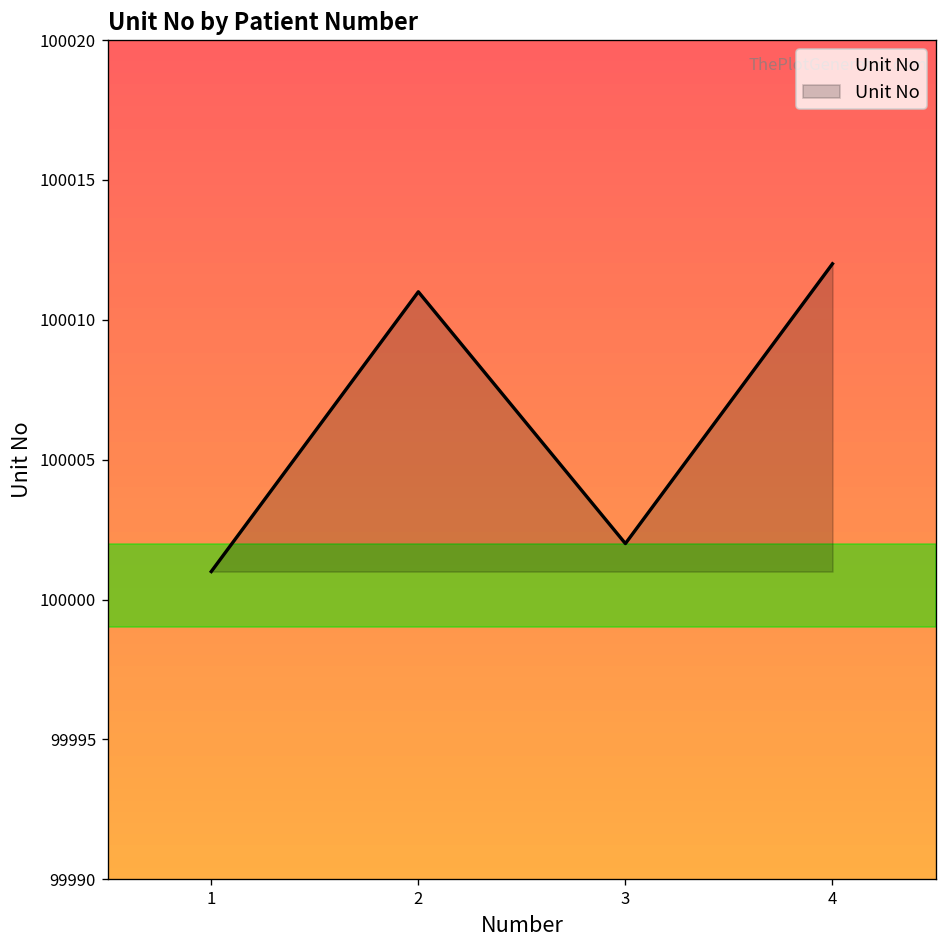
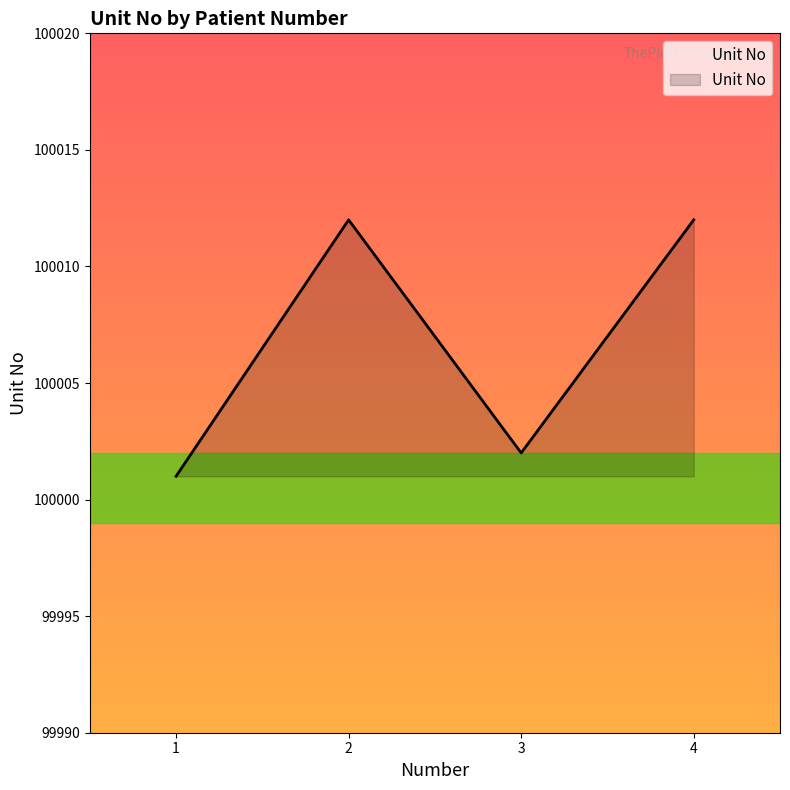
2: 100011 -> 100012
